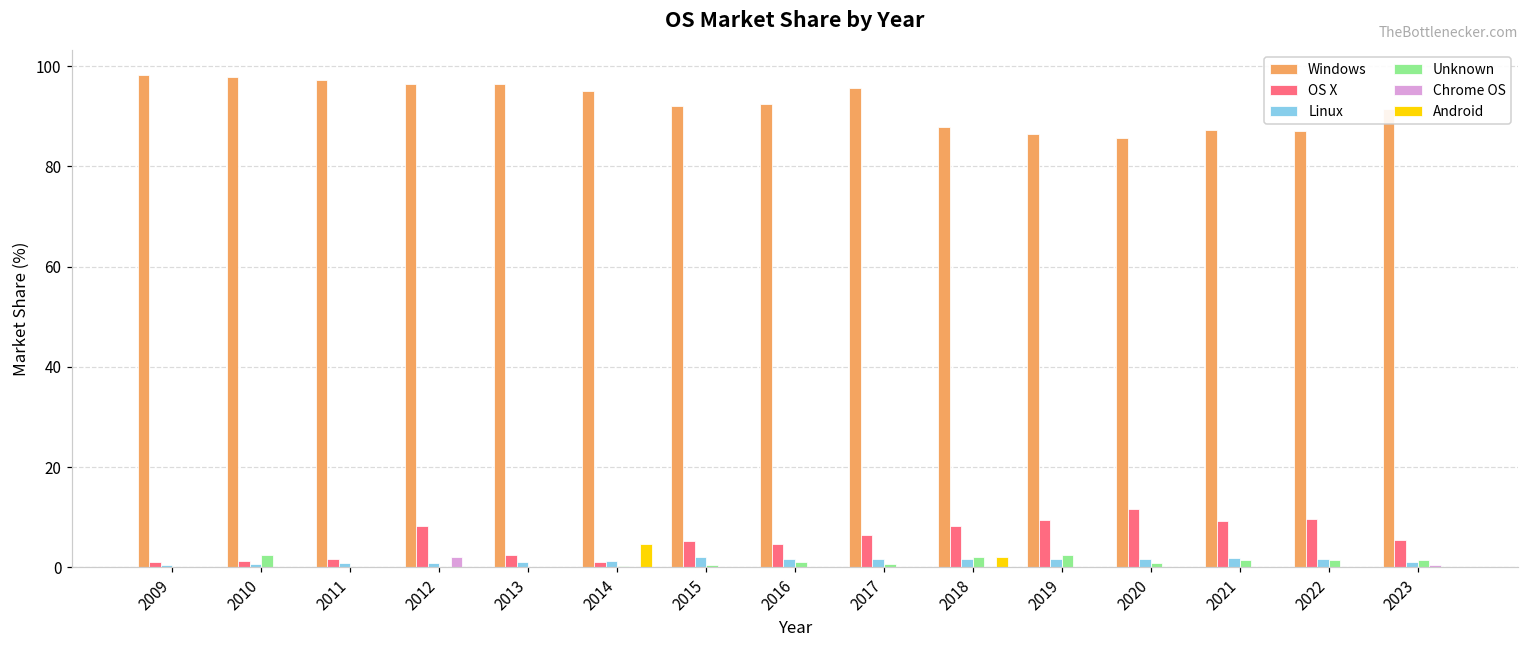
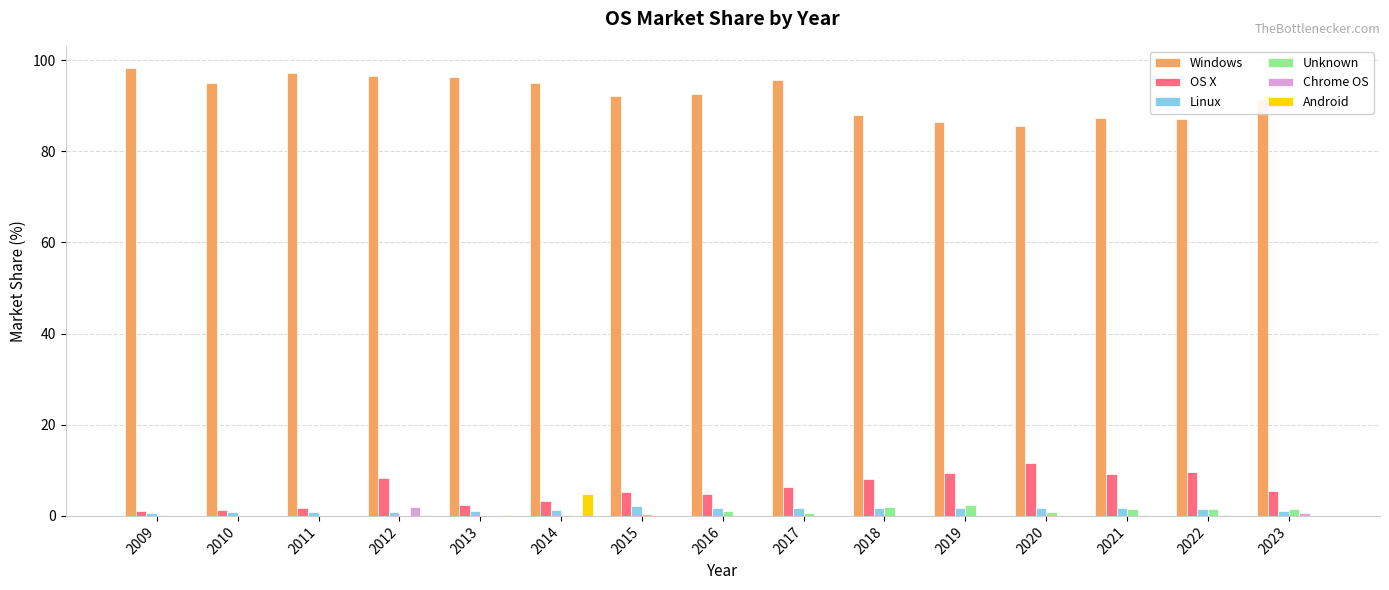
Windows, 2010: 98 -> 95
Unknown, 2010: 2 -> 0
OS X, 2014: 1 -> 3
Android, 2018: 2 -> 0
